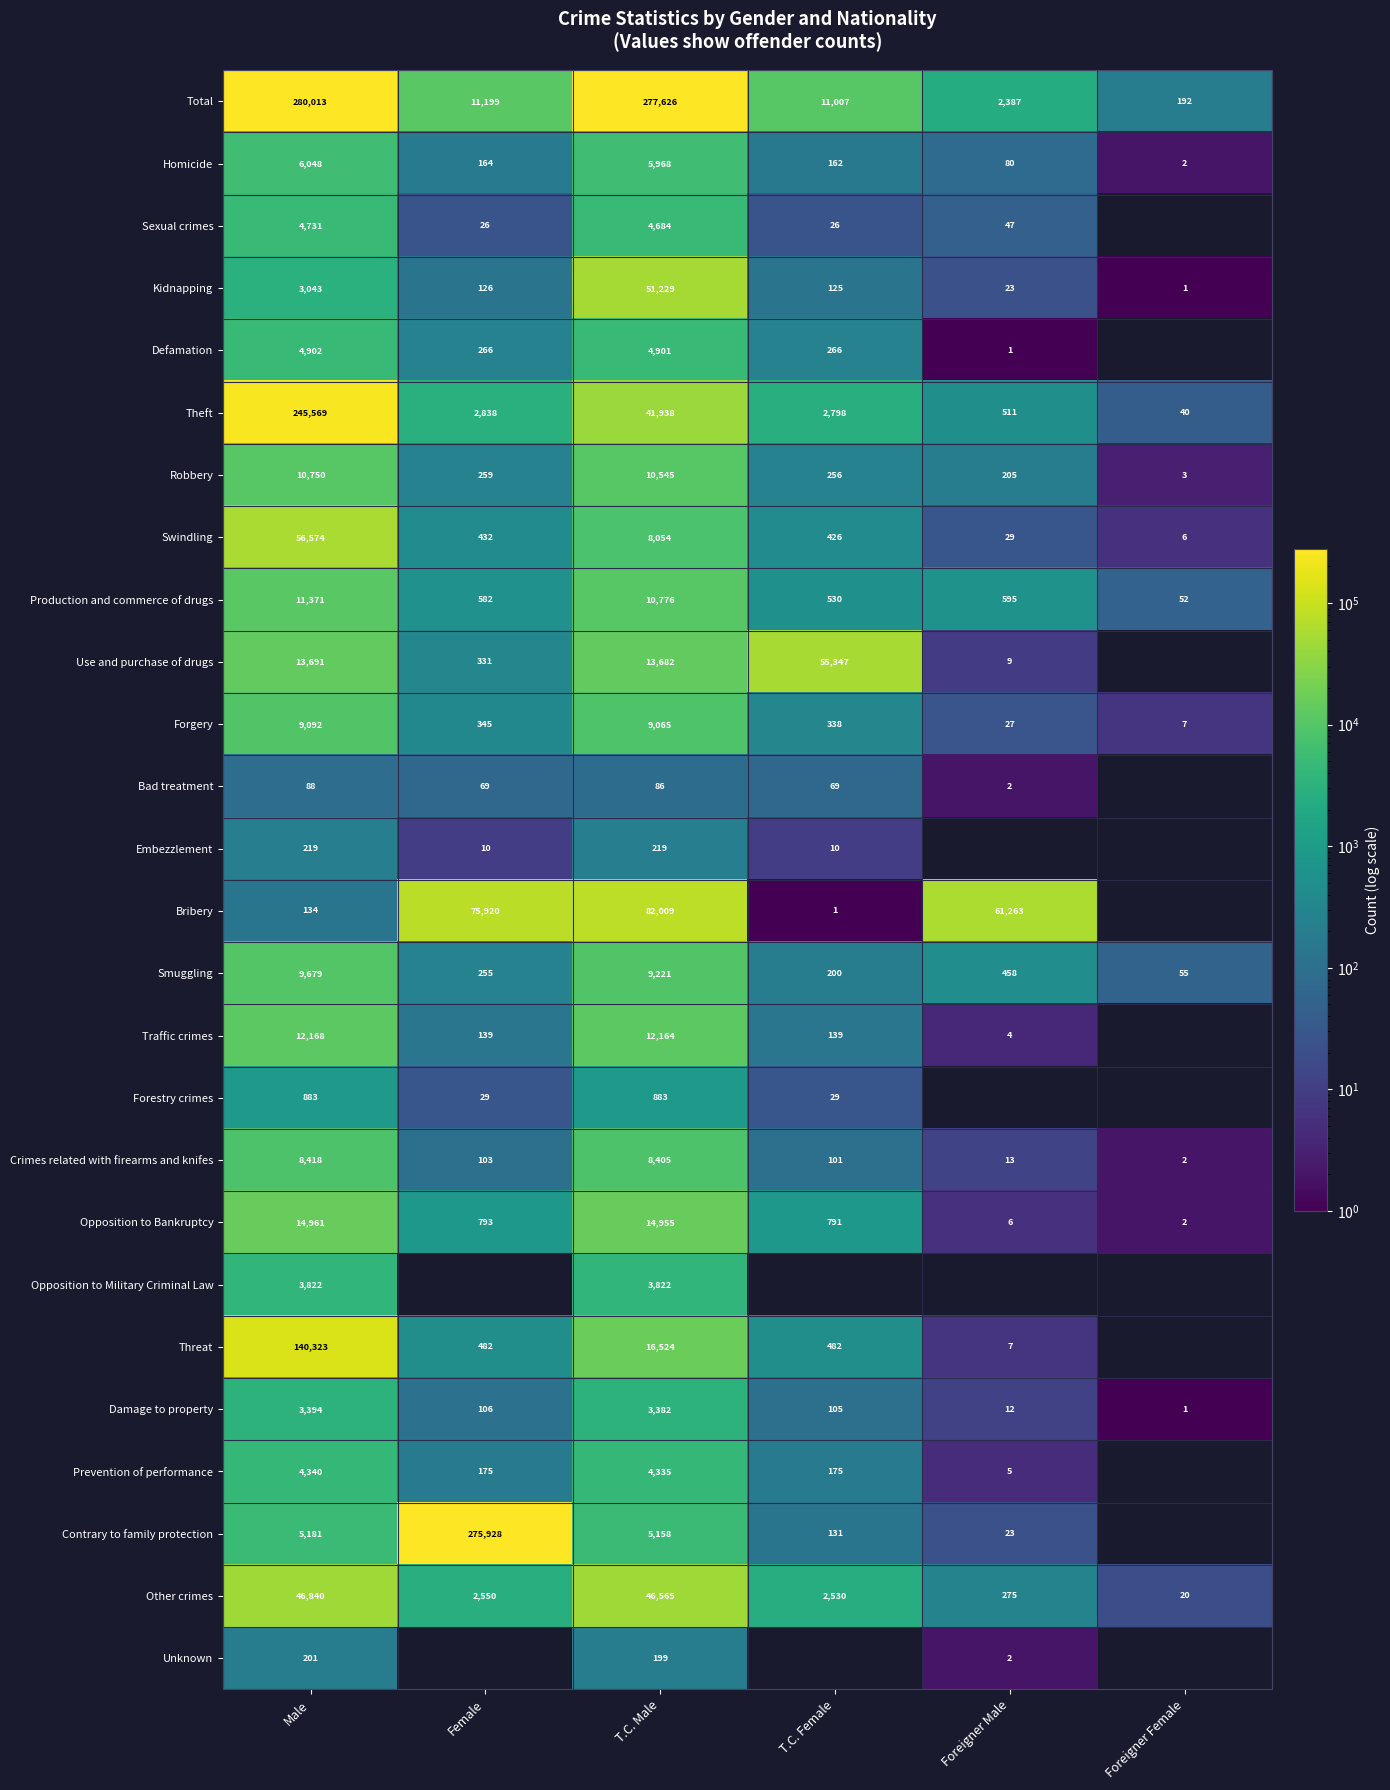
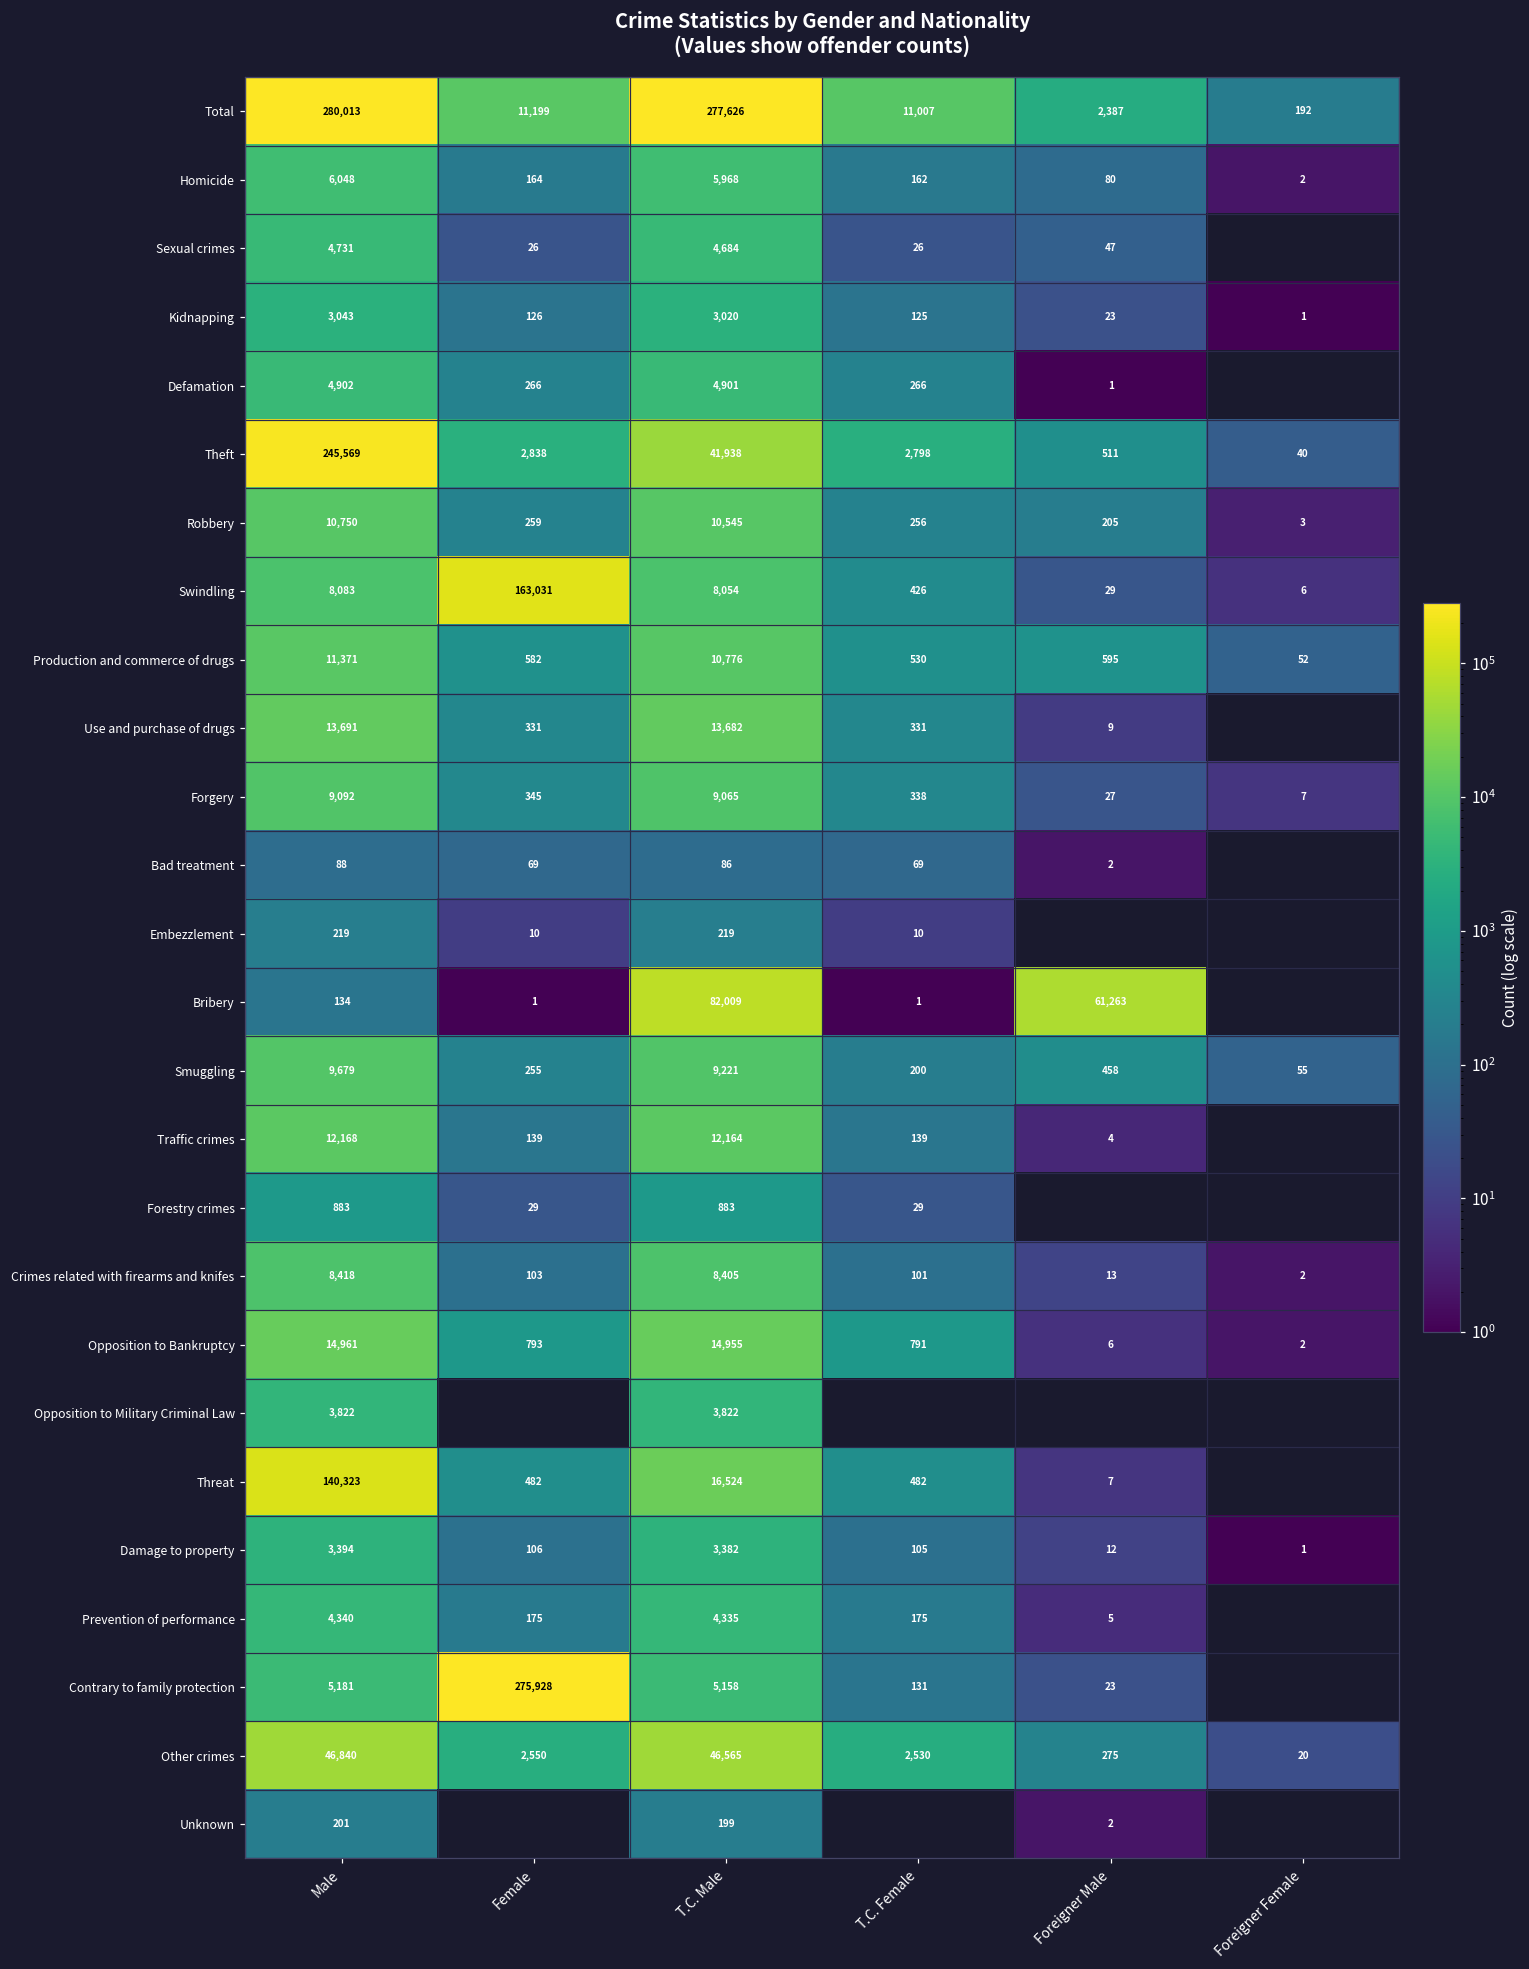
Kidnapping, T.C. Male: 51,229 -> 3,020
Swindling, Male: 56,574 -> 8,083
Swindling, Female: 432 -> 163,031
Use and purchase of drugs, T.C. Female: 55,347 -> 331
Bribery, Female: 75,920 -> 1
